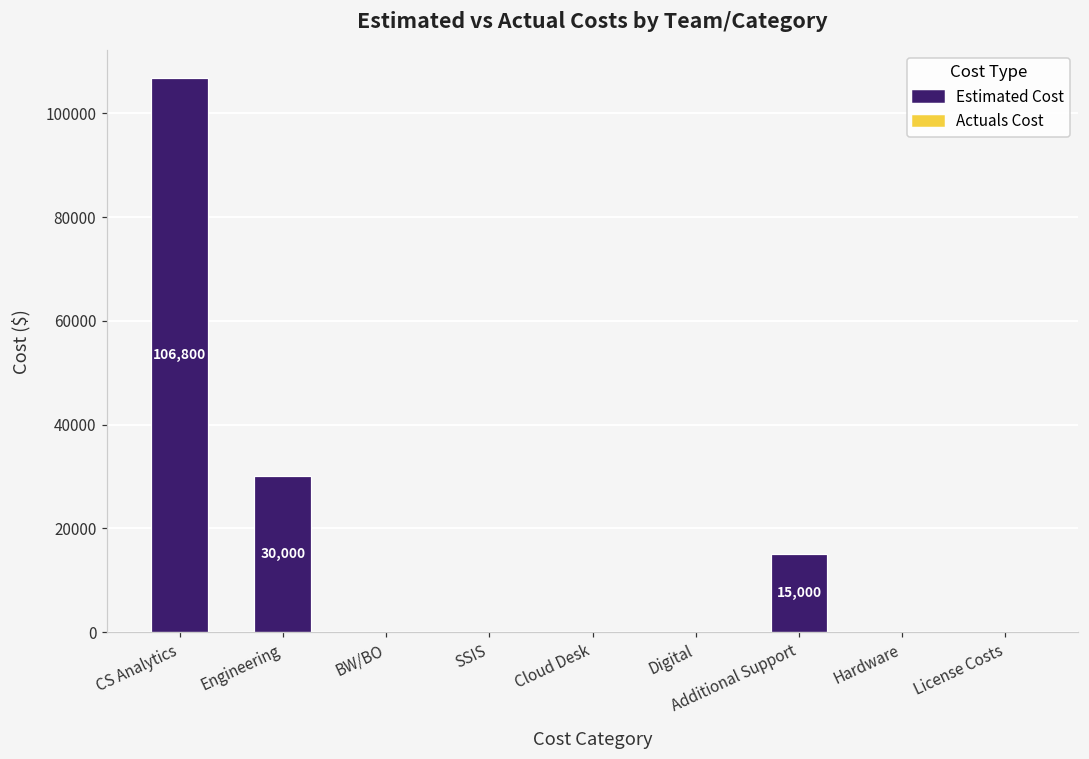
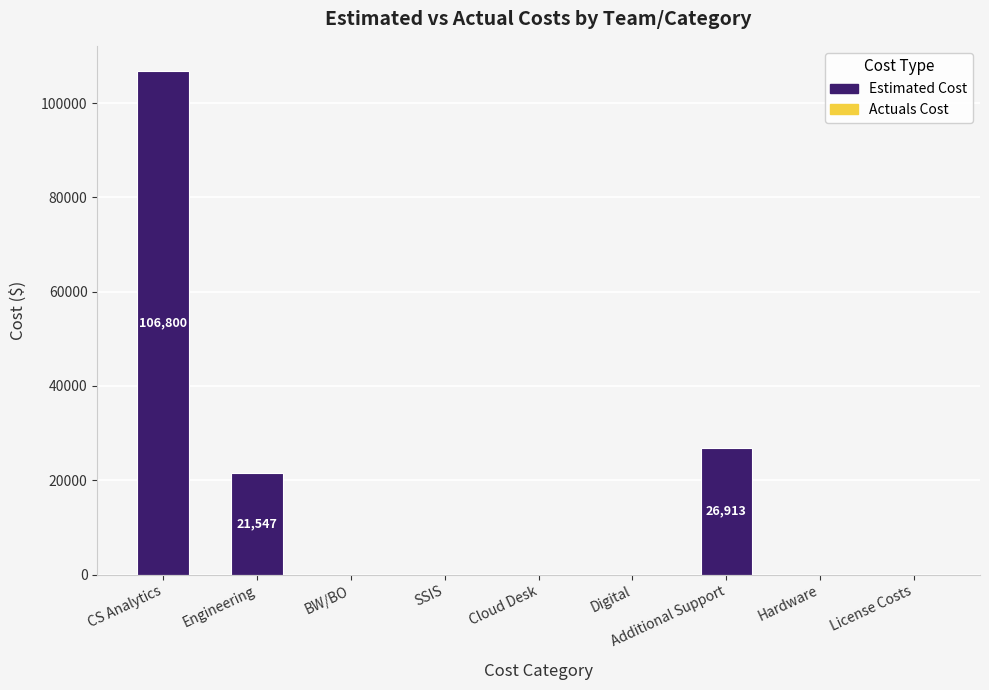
Estimated Cost, Engineering: 30,000 -> 21,547
Estimated Cost, Additional Support: 15,000 -> 26,913
